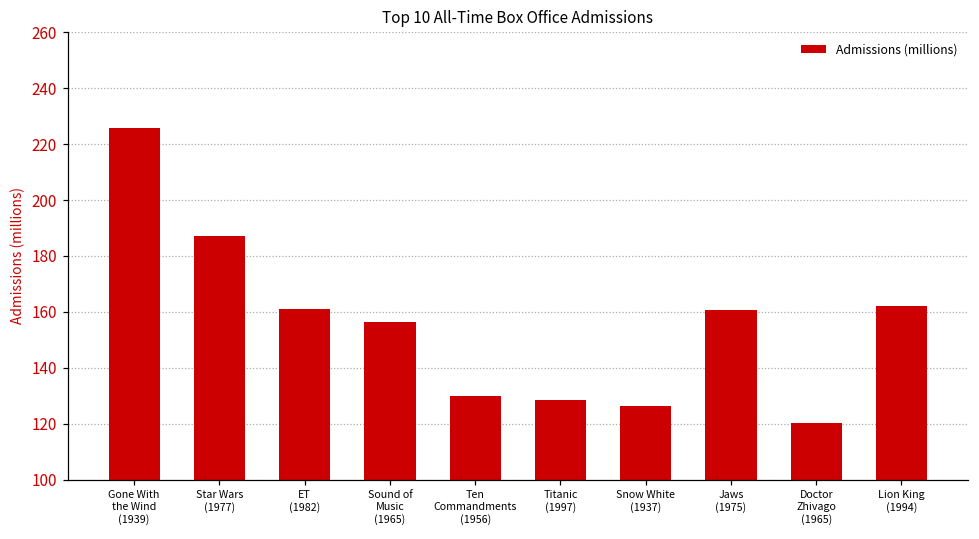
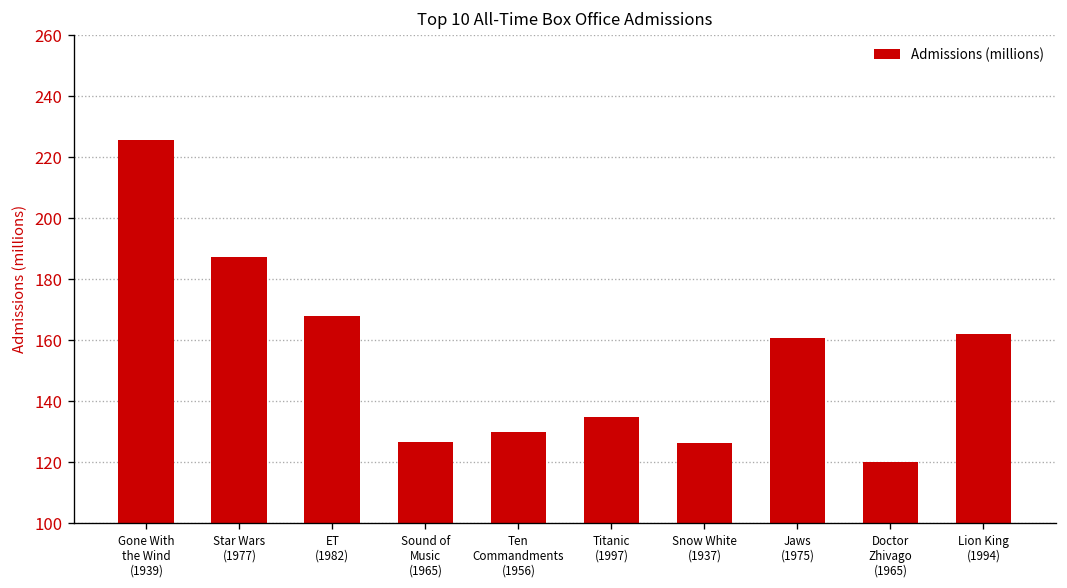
ET (1982): 161 -> 168
Sound of Music (1965): 156 -> 127
Titanic (1997): 128 -> 135
